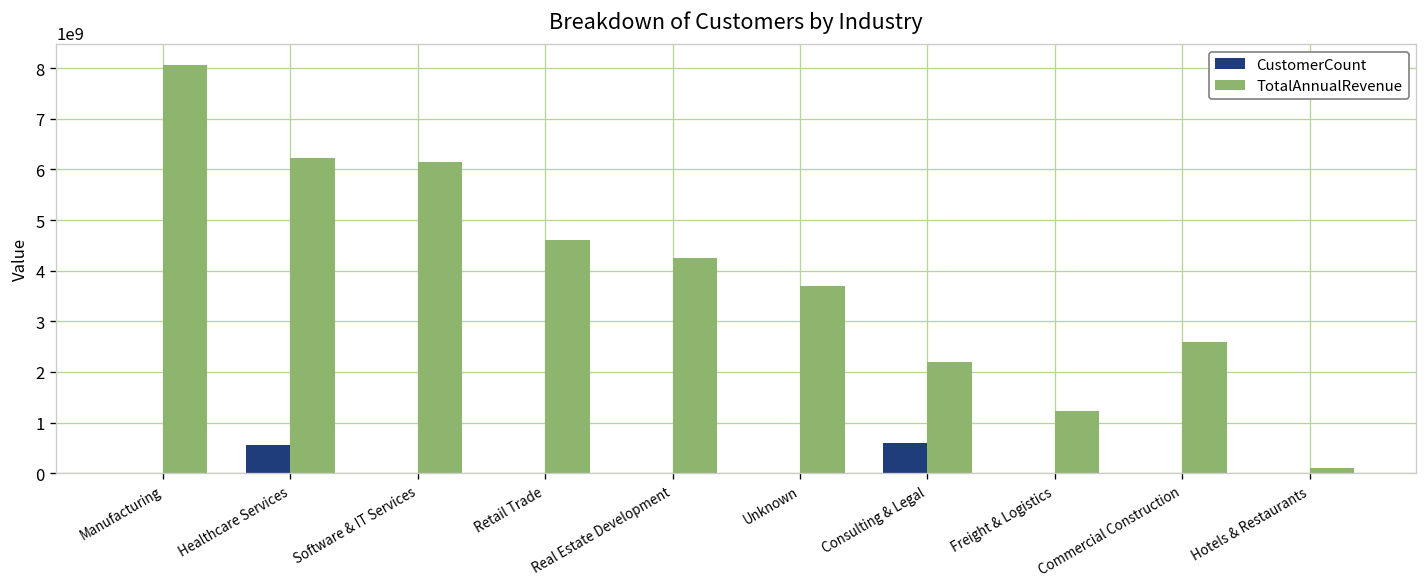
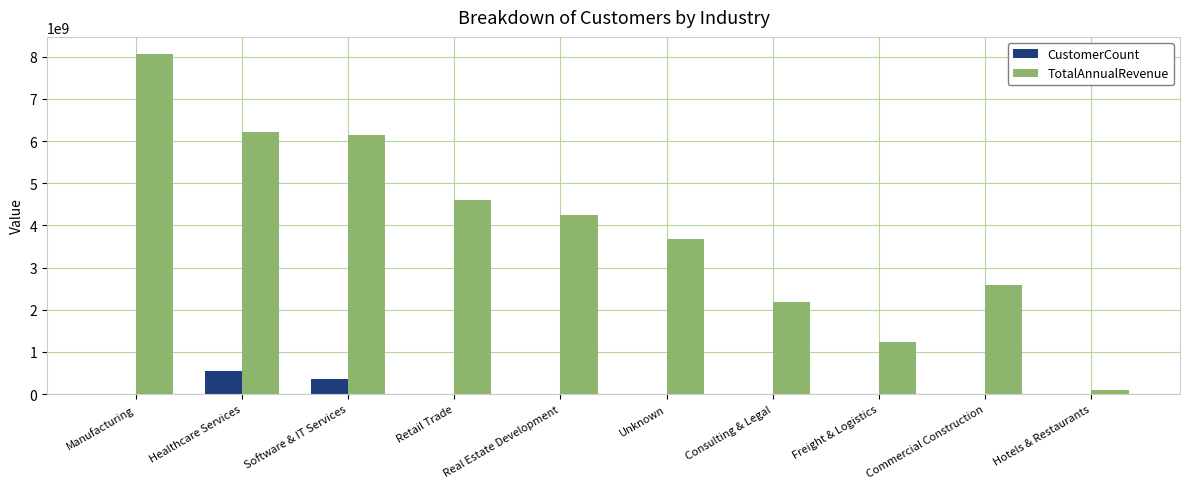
CustomerCount, Software & IT Services: 0 -> 400000000
CustomerCount, Consulting & Legal: 600000000 -> 0
